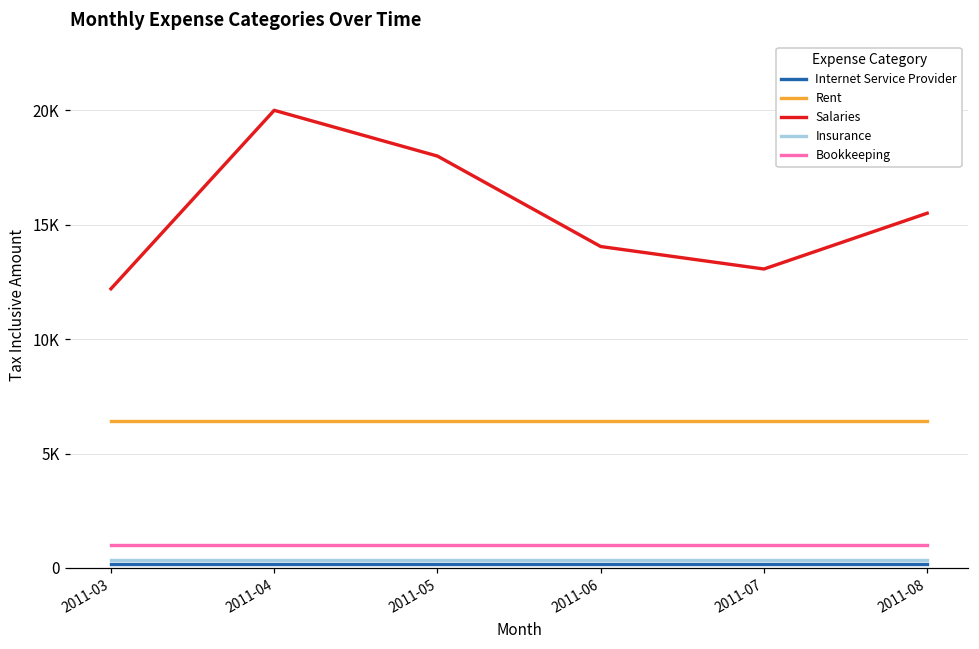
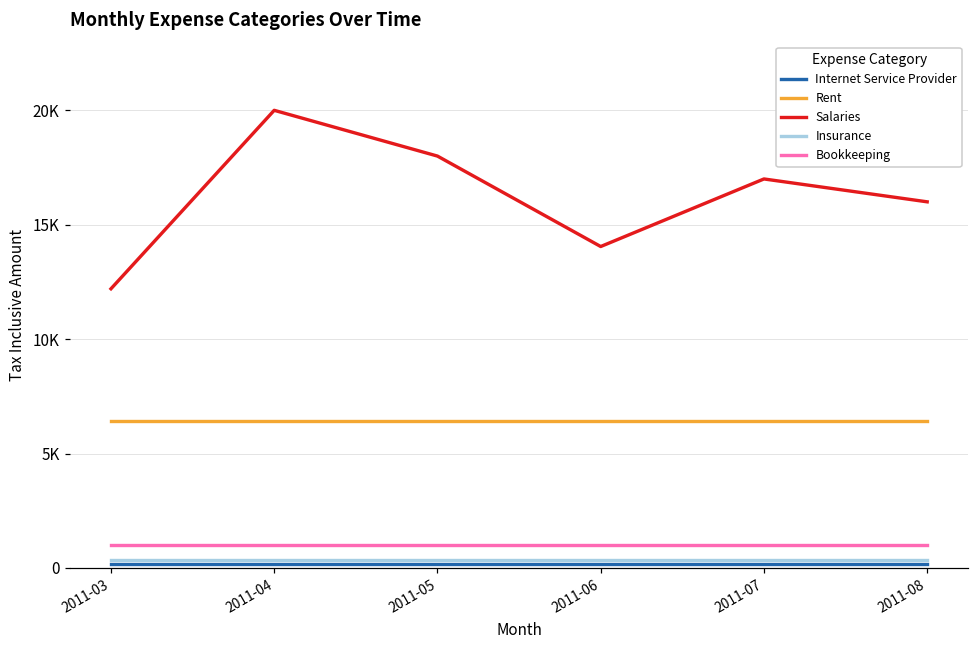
Salaries, 2011-07: 13100 -> 17000
Salaries, 2011-08: 15500 -> 16000
